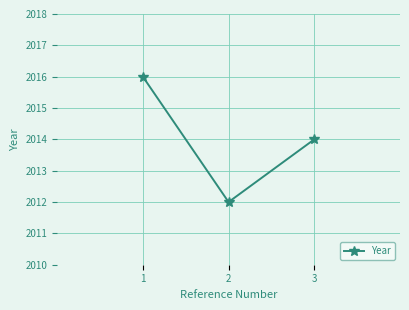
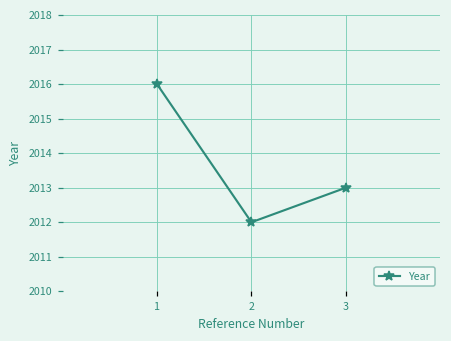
3: 2014 -> 2013
